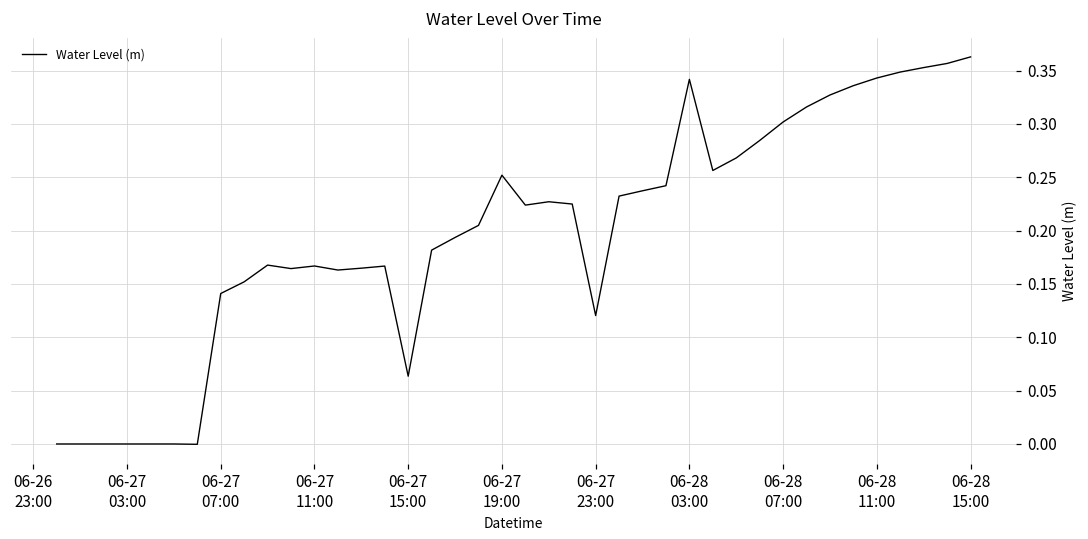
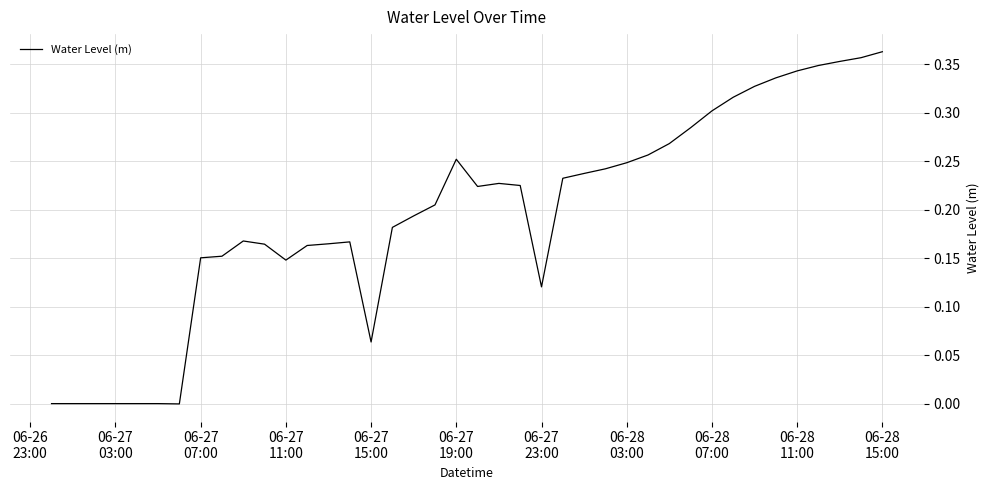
06-27 07:00: 0.14 -> 0.15
06-27 11:00: 0.17 -> 0.15
06-28 03:00: 0.34 -> 0.25
